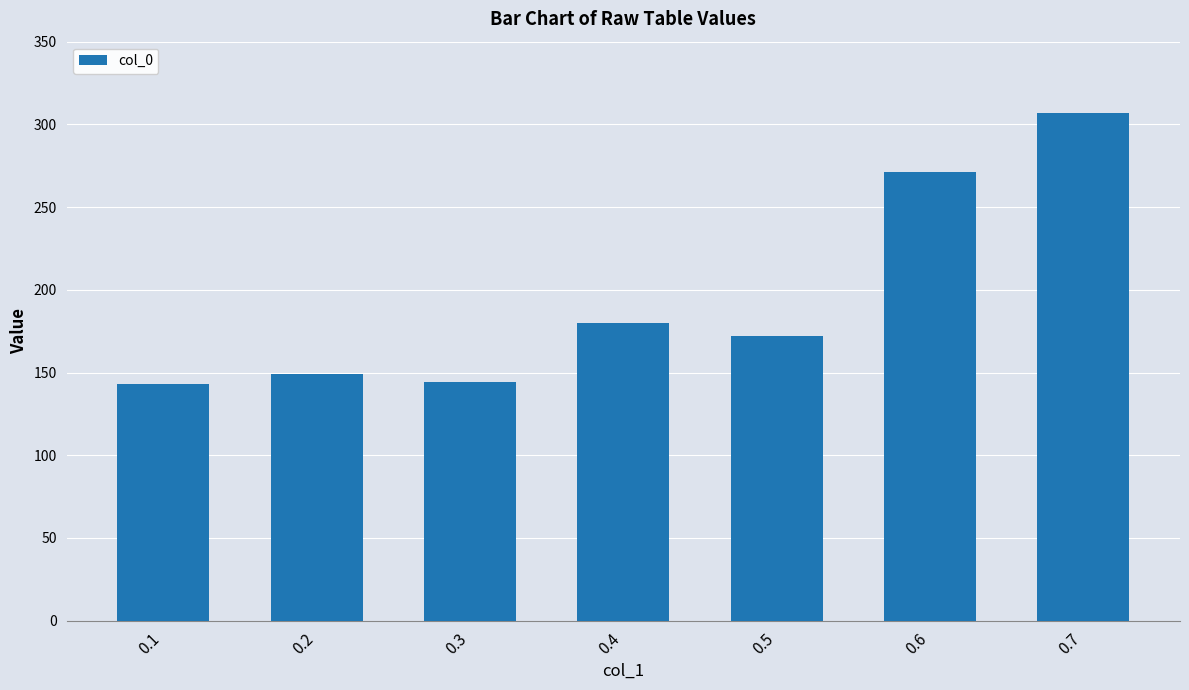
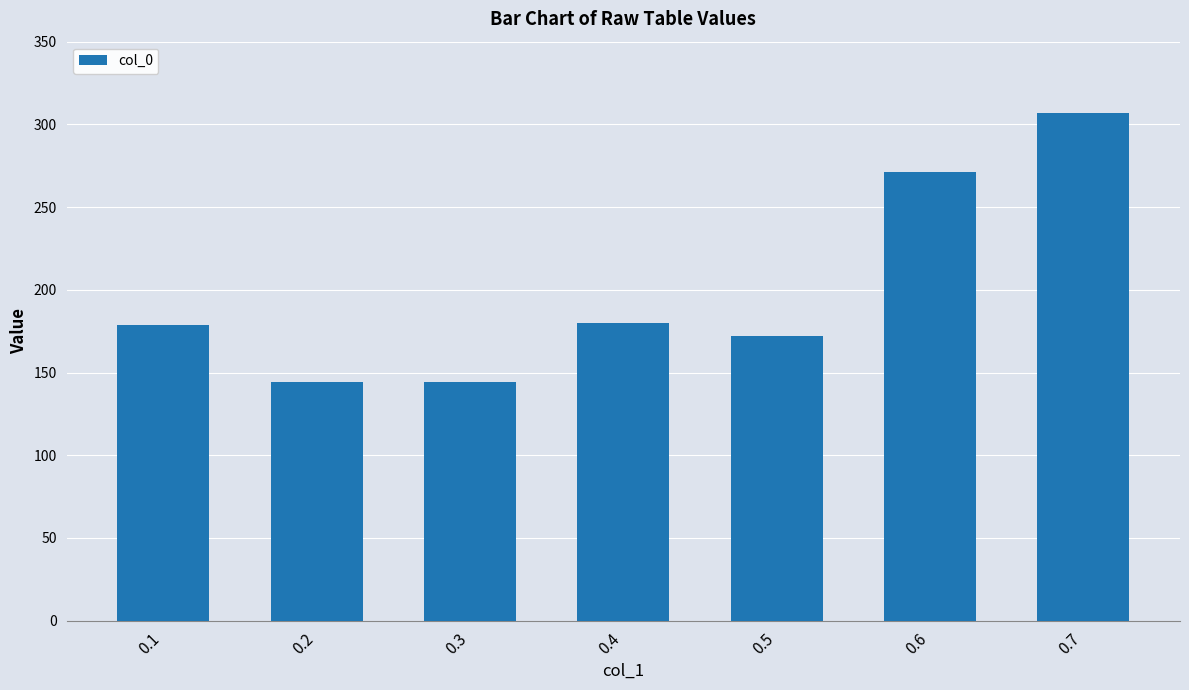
0.1: 143 -> 179
0.2: 149 -> 144
